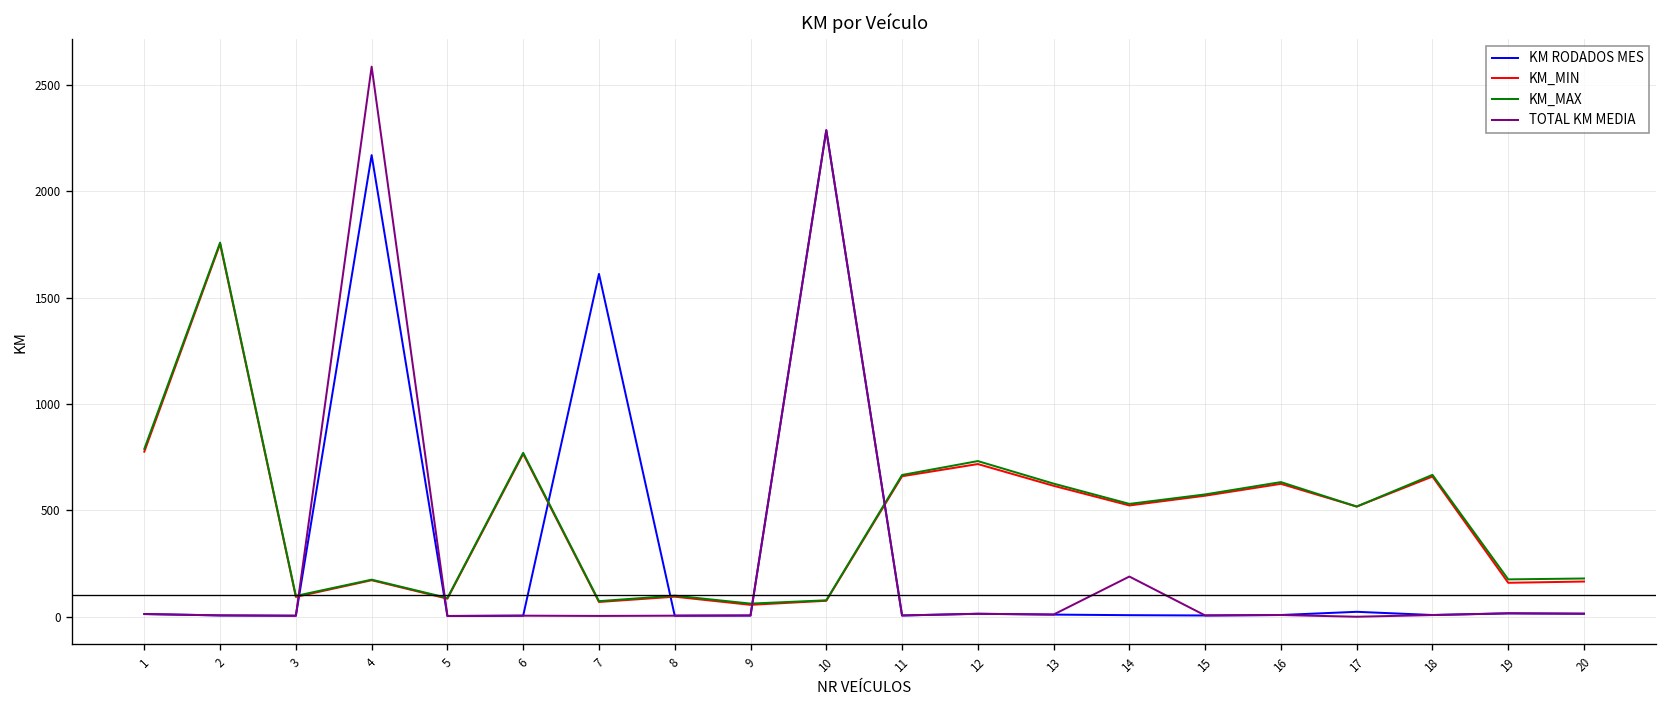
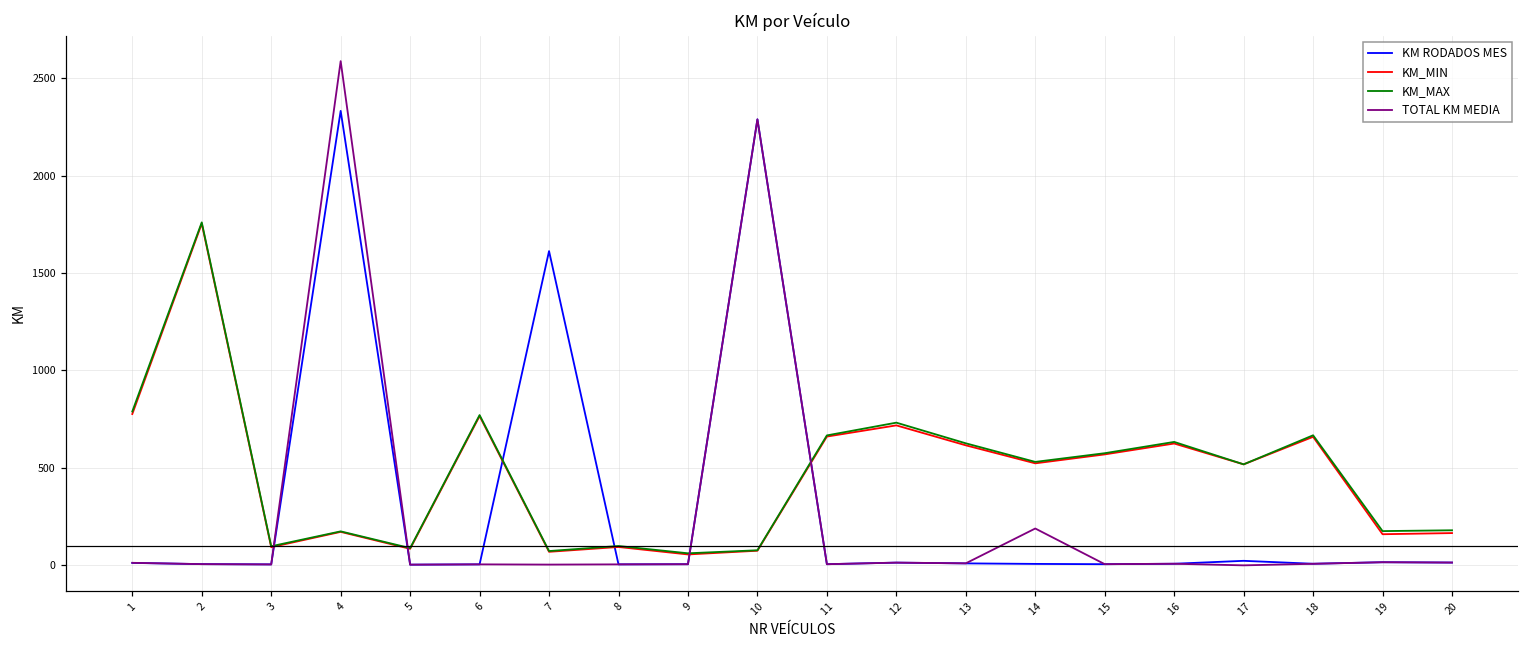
KM RODADOS MES, 4: 2170 -> 2330
